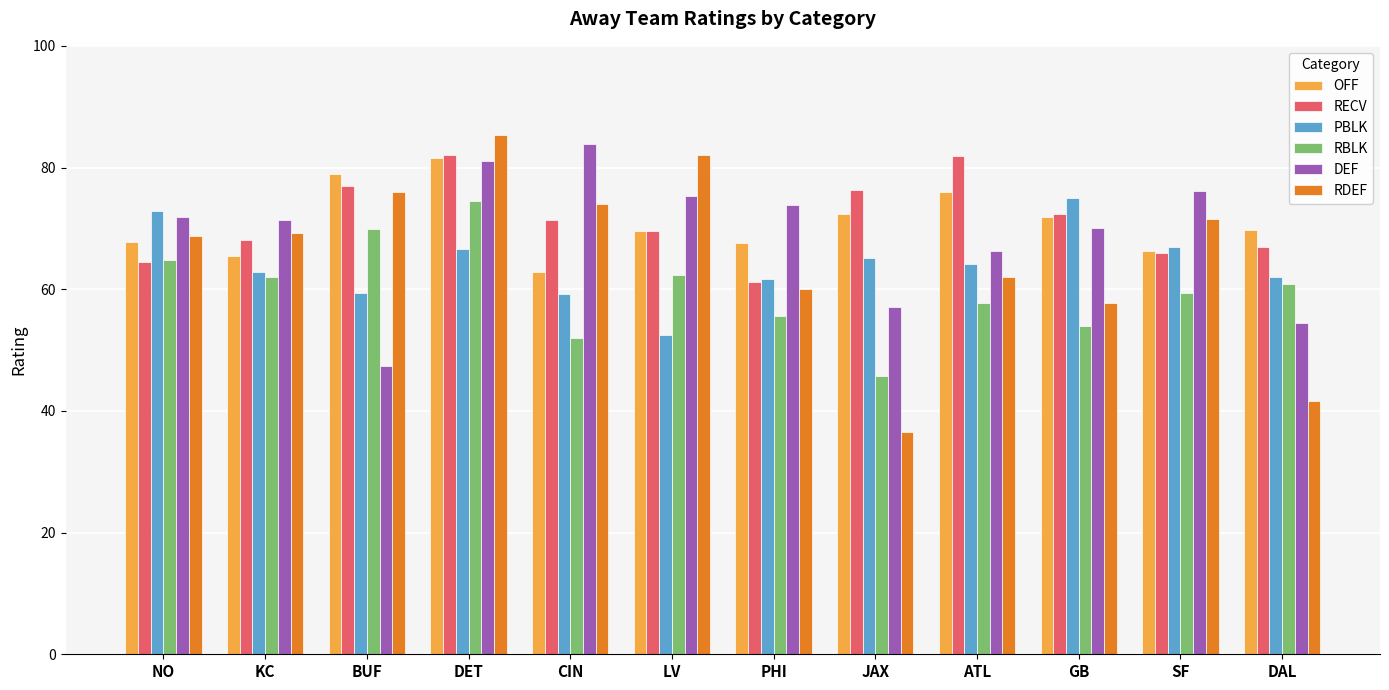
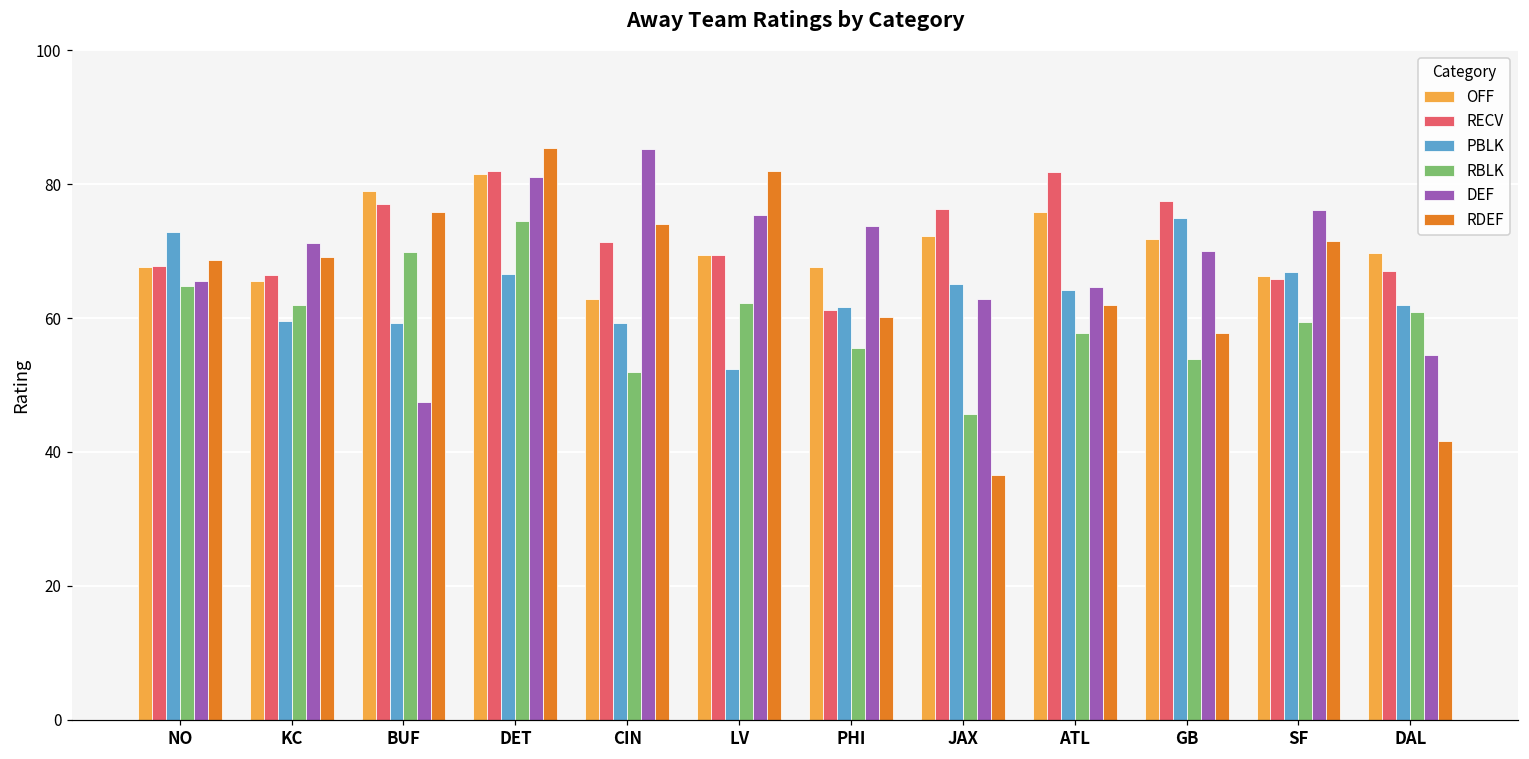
RECV, NO: 65 -> 68
DEF, NO: 72 -> 66
RECV, KC: 68 -> 67
PBLK, KC: 63 -> 60
DEF, CIN: 84 -> 85
DEF, JAX: 57 -> 63
DEF, ATL: 66 -> 65
RECV, GB: 72 -> 78
